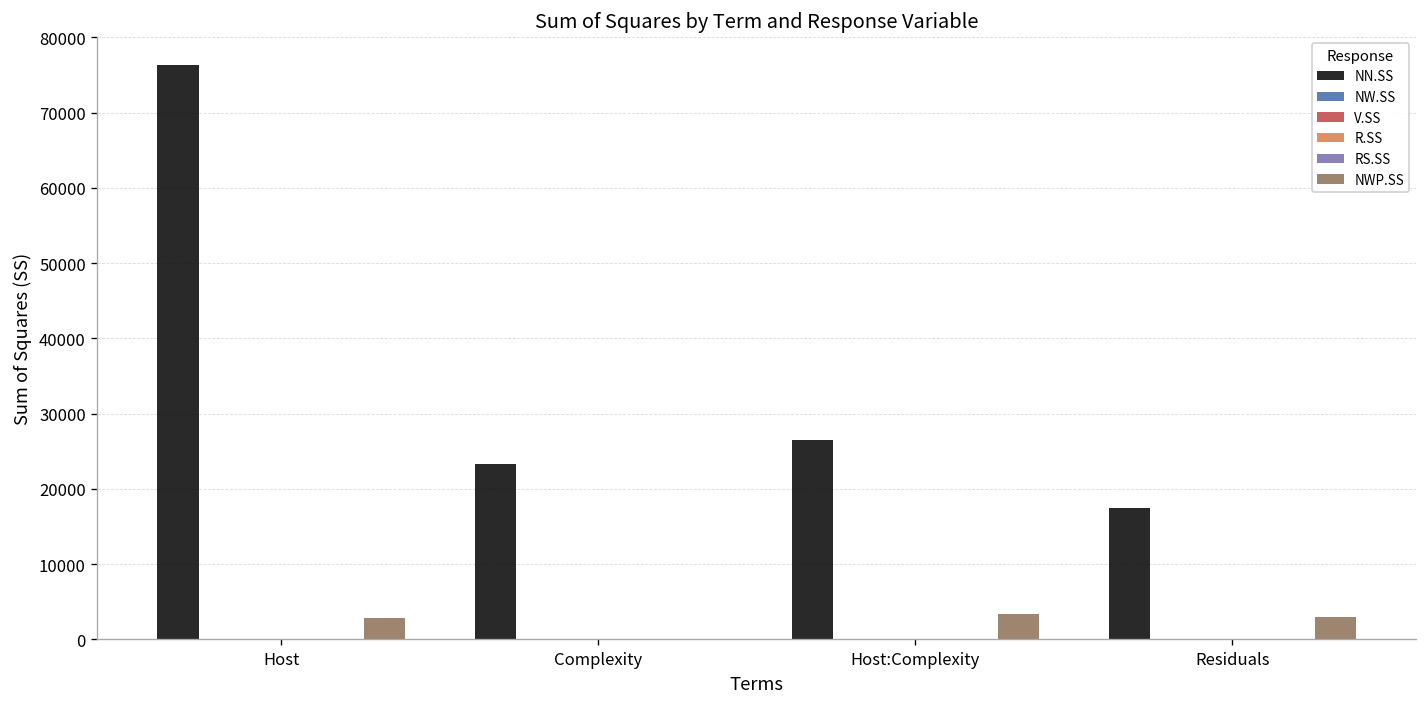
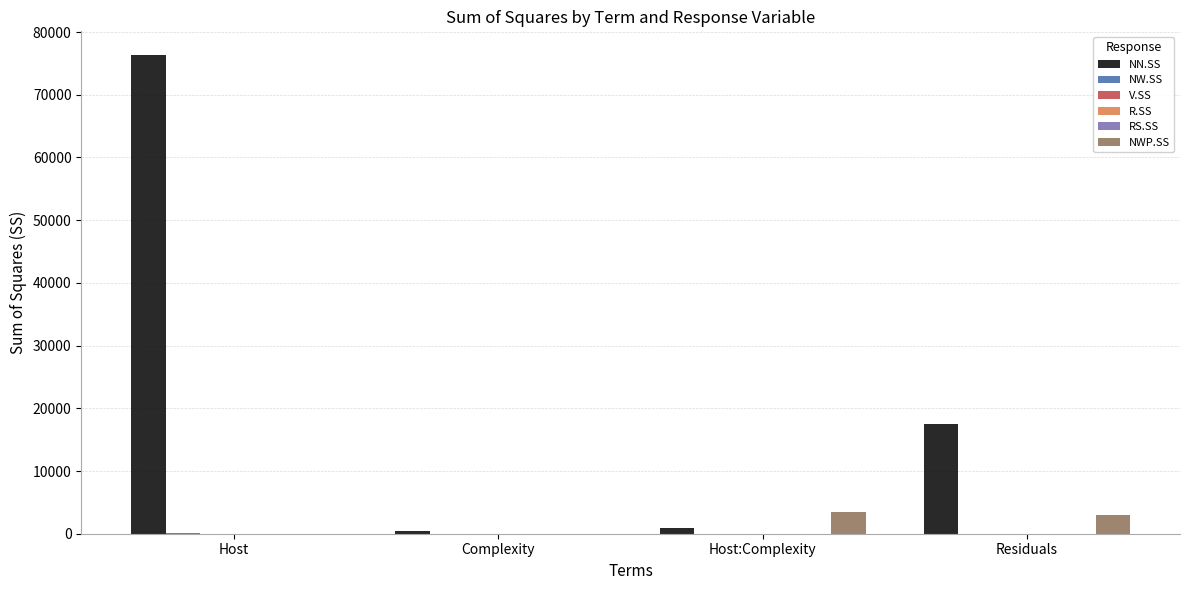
NWP.SS, Host: 3000 -> 0
NN.SS, Complexity: 23000 -> 0
NN.SS, Host:Complexity: 26000 -> 1000
